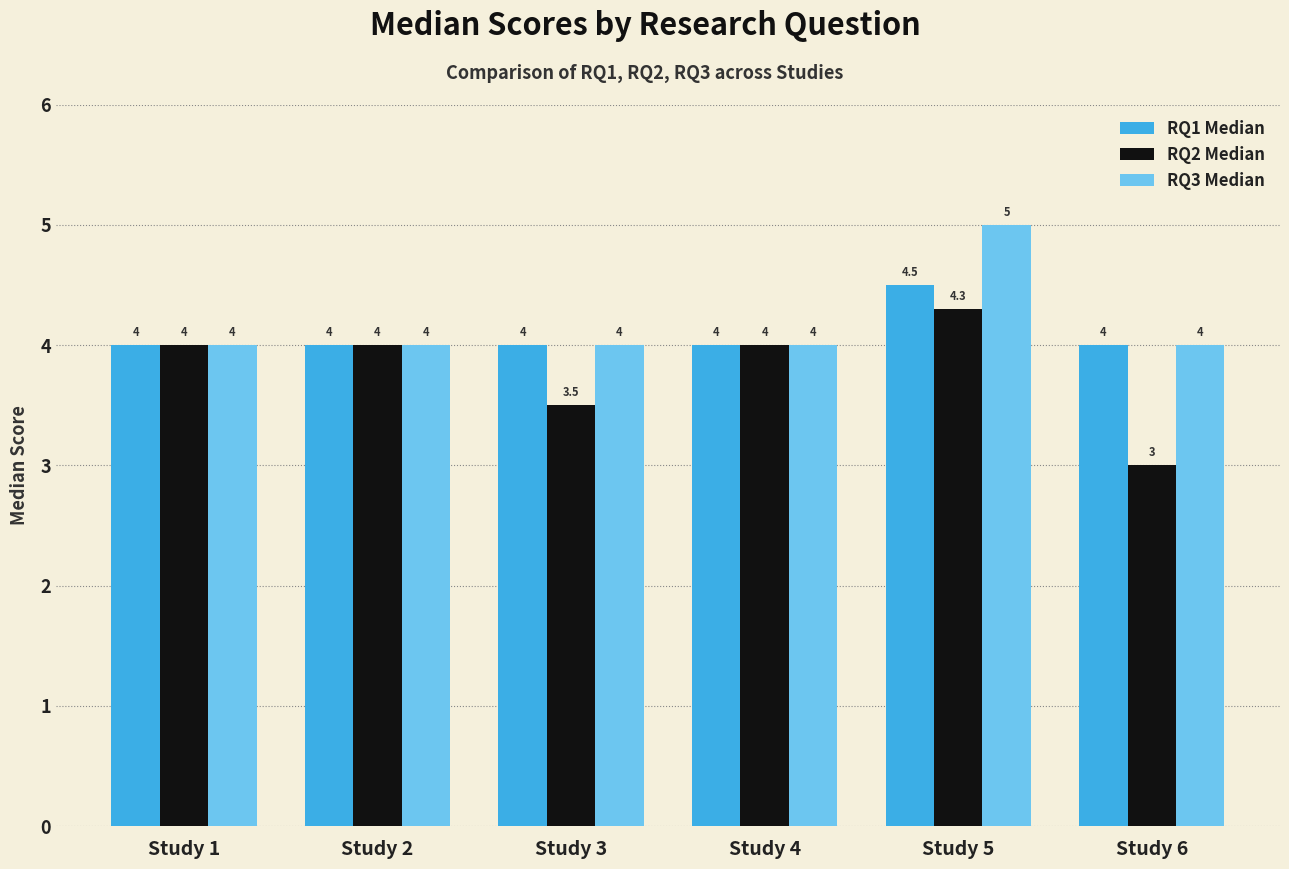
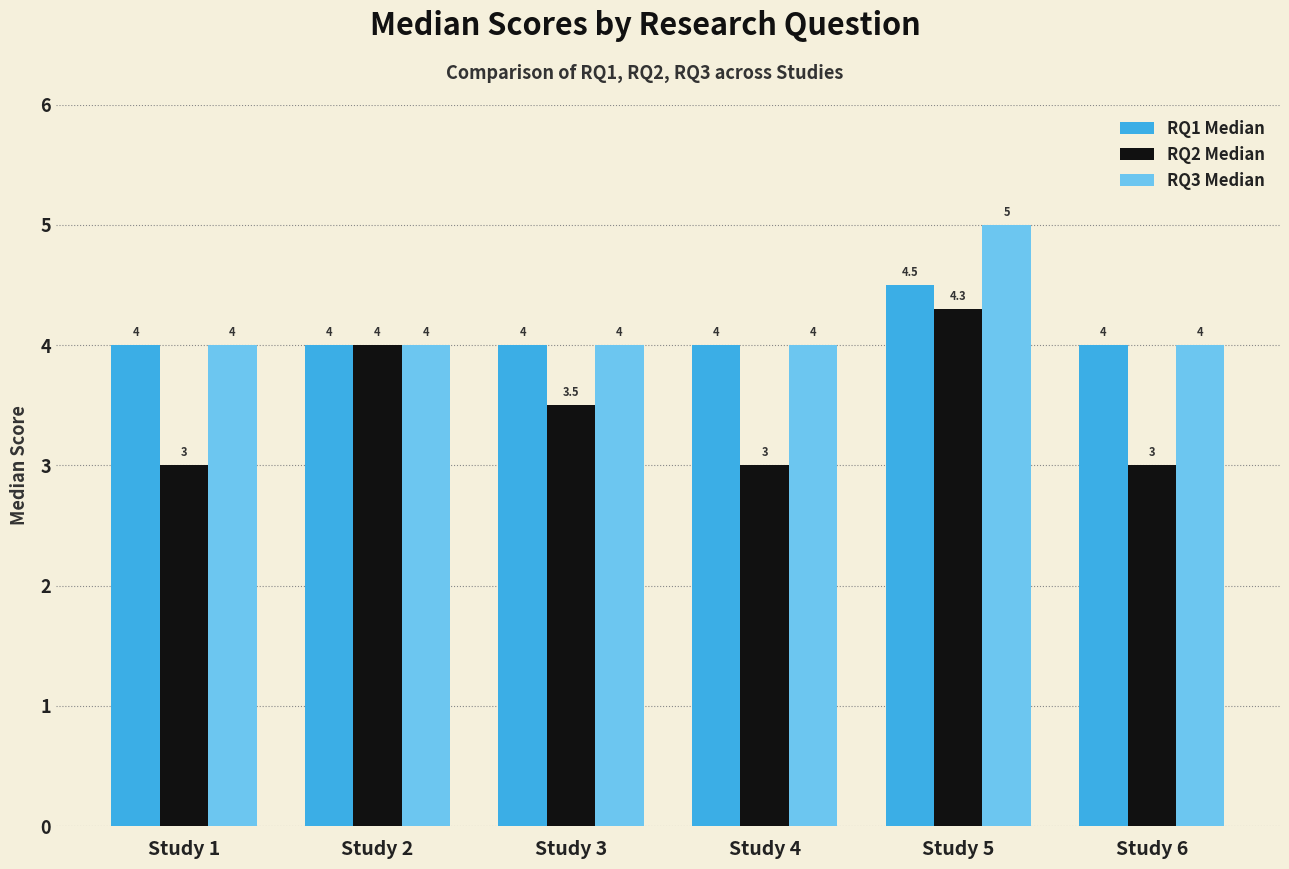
RQ2 Median, Study 1: 4 -> 3
RQ2 Median, Study 4: 4 -> 3
